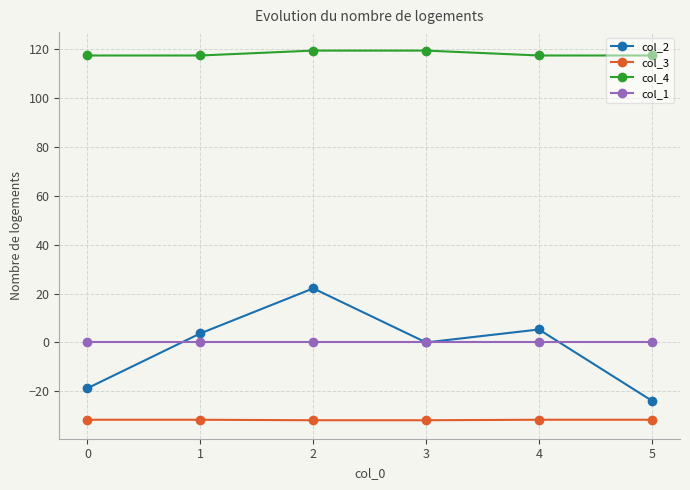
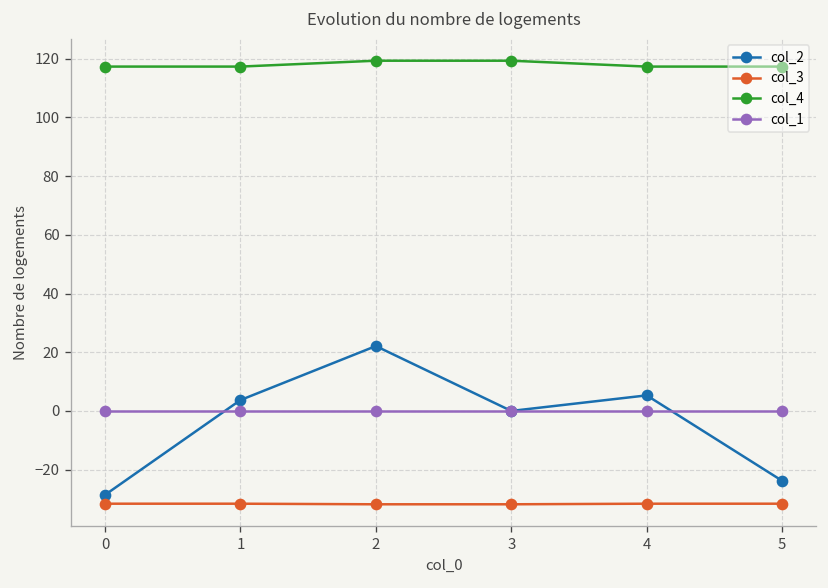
col_2, 0: -19 -> -29
